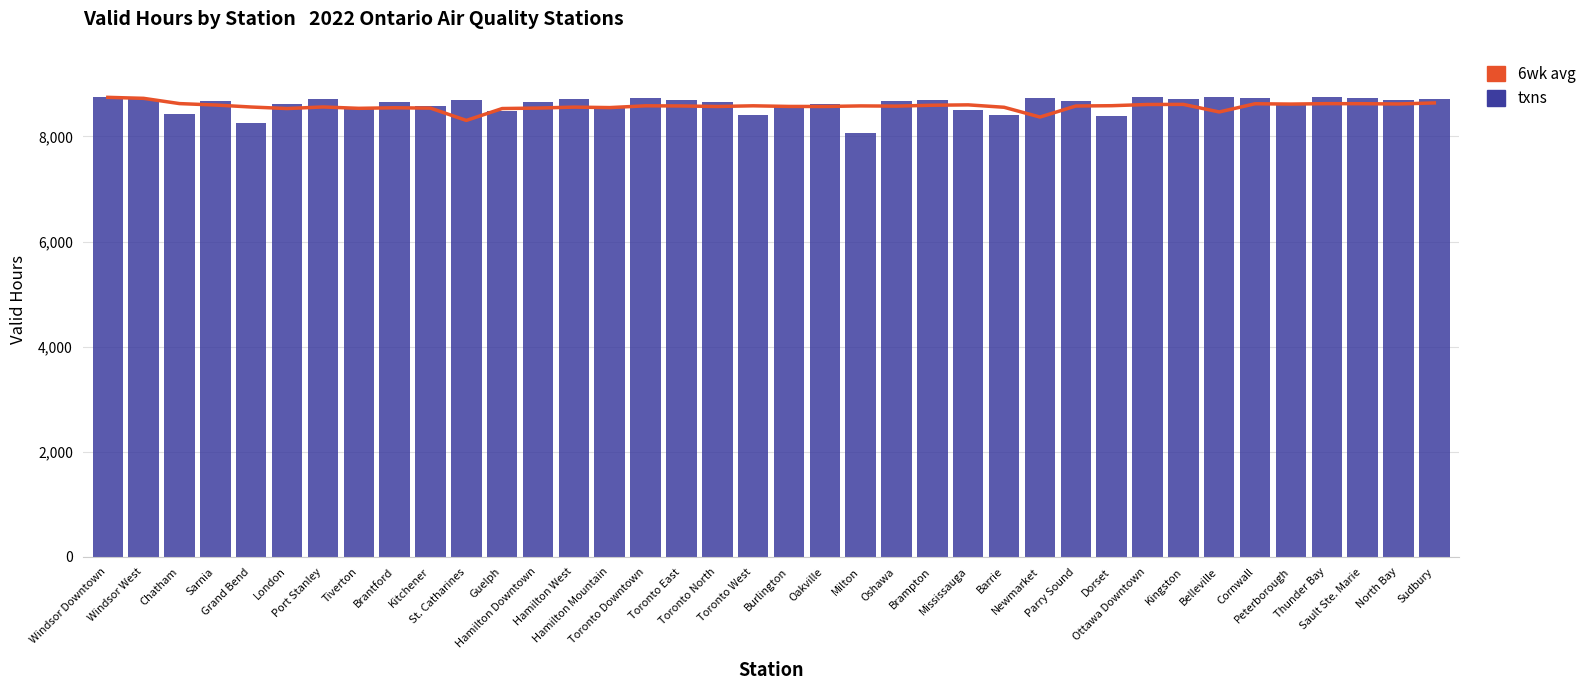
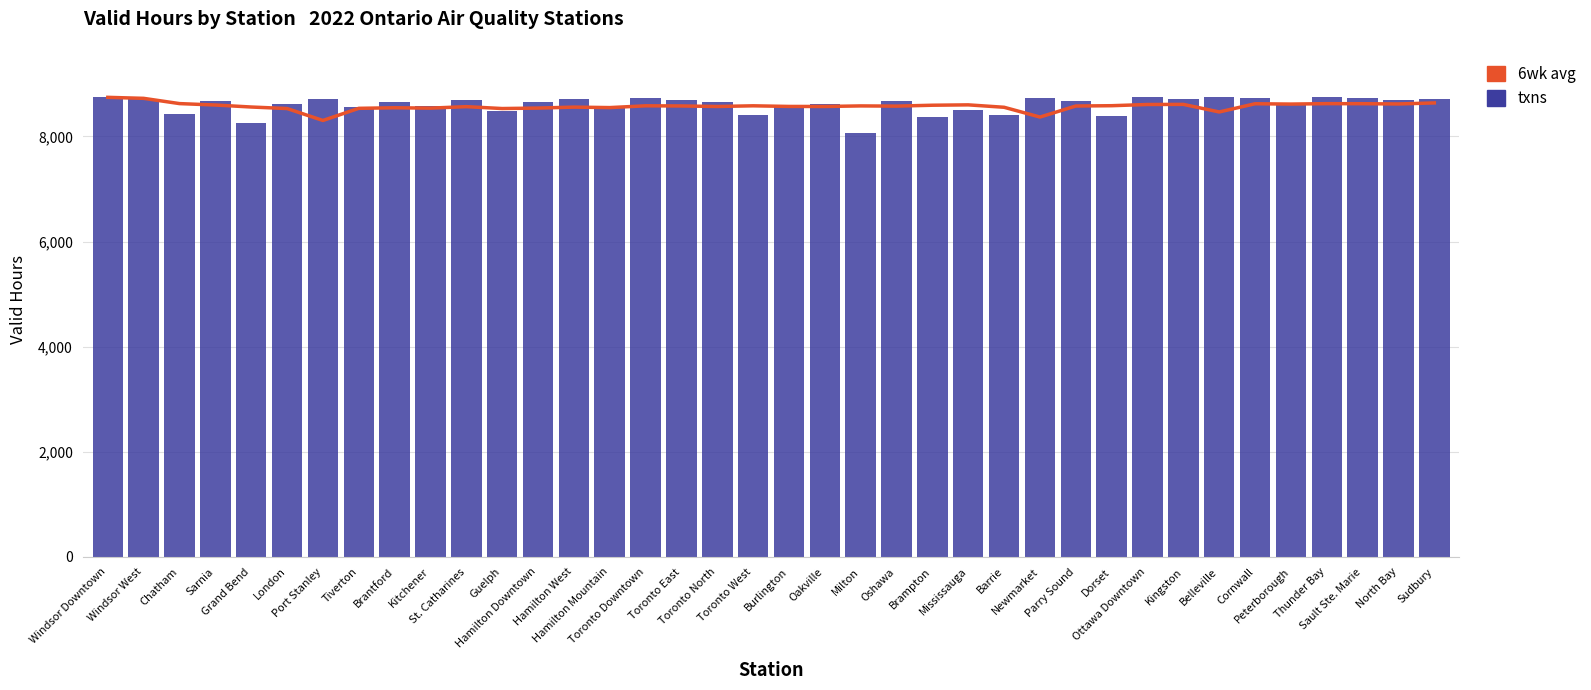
6wk avg, Port Stanley: 8,600 -> 8,300
6wk avg, St. Catharines: 8,300 -> 8,600
txns, Brampton: 8,700 -> 8,400
